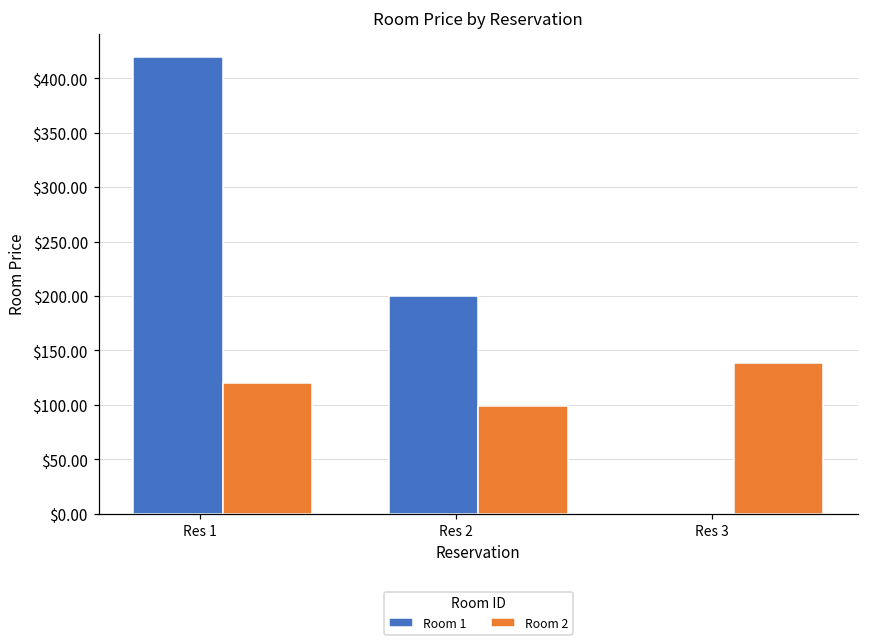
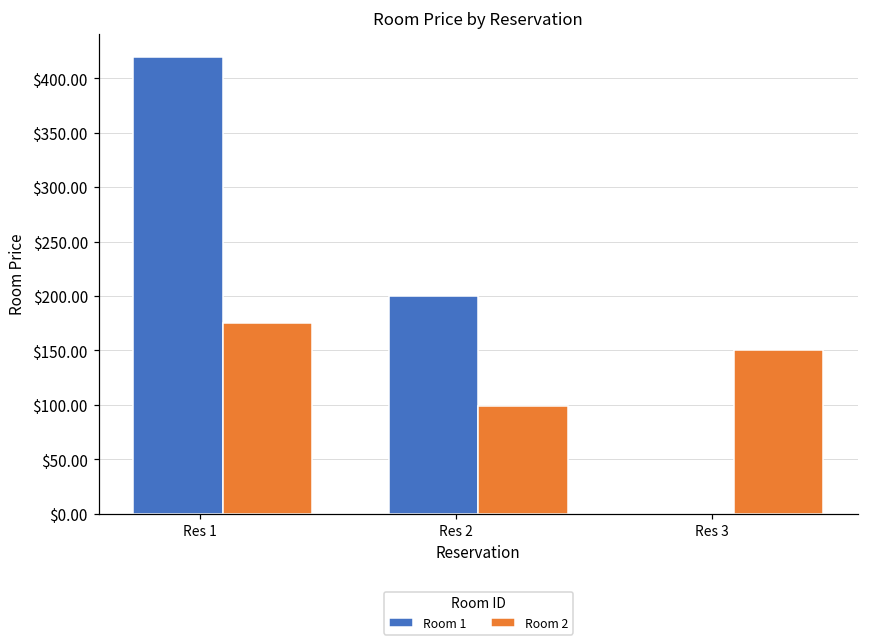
Room 2, Res 1: $120 -> $180
Room 2, Res 3: $140 -> $150
